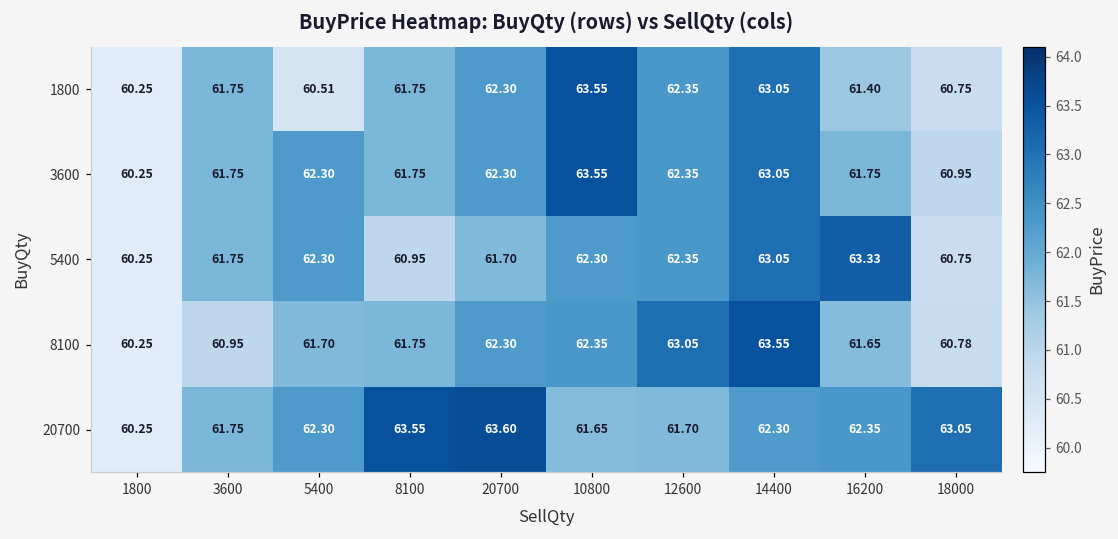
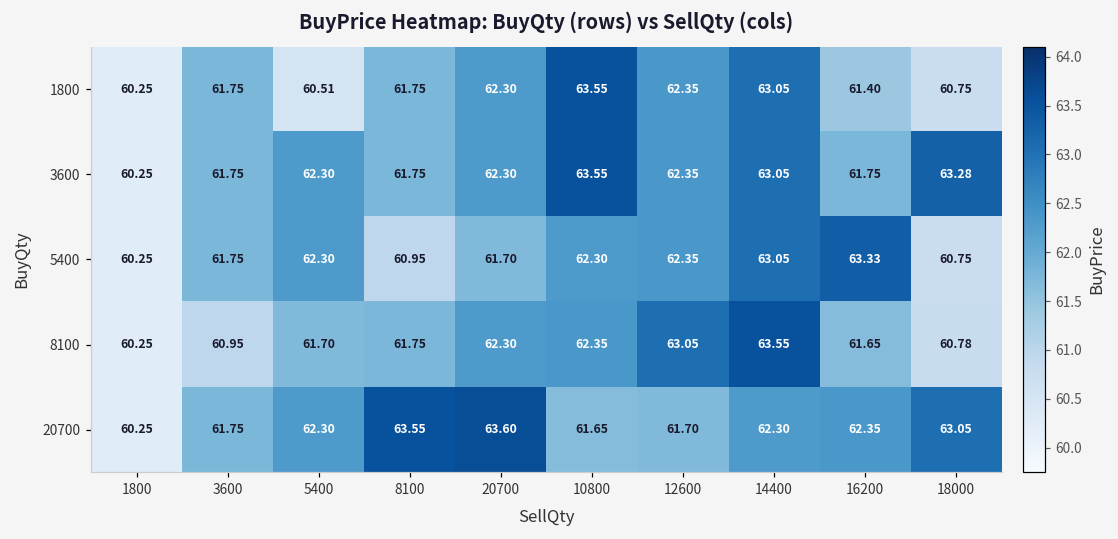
3600, 18000: 60.95 -> 63.28
